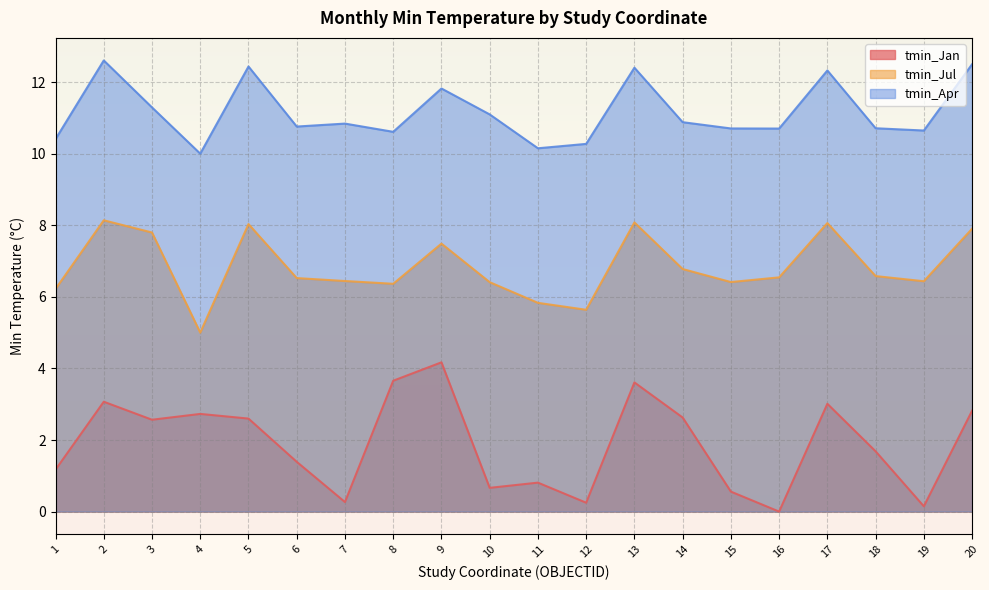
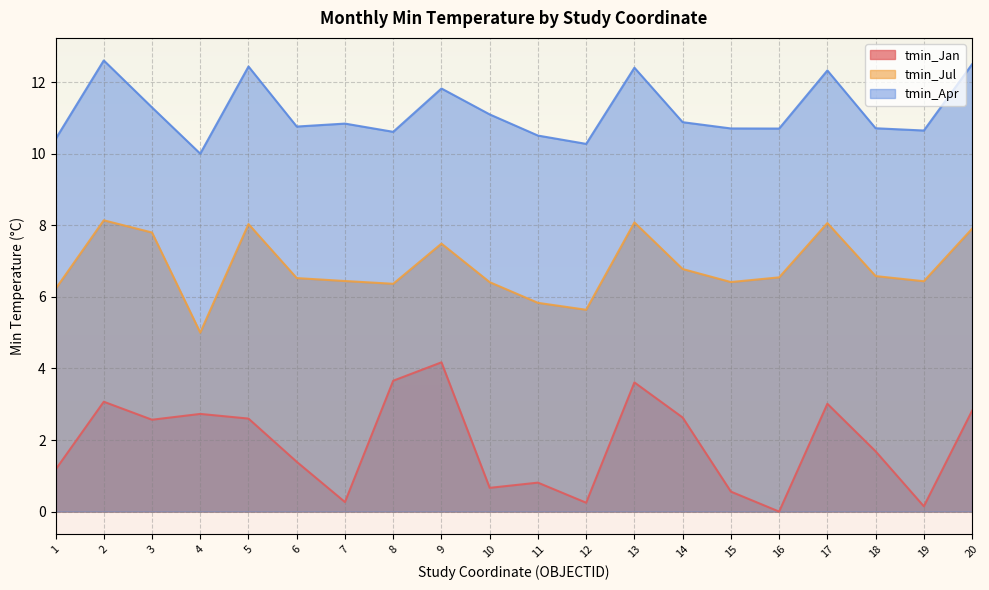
tmin_Apr, 11: 10.1 -> 10.5
